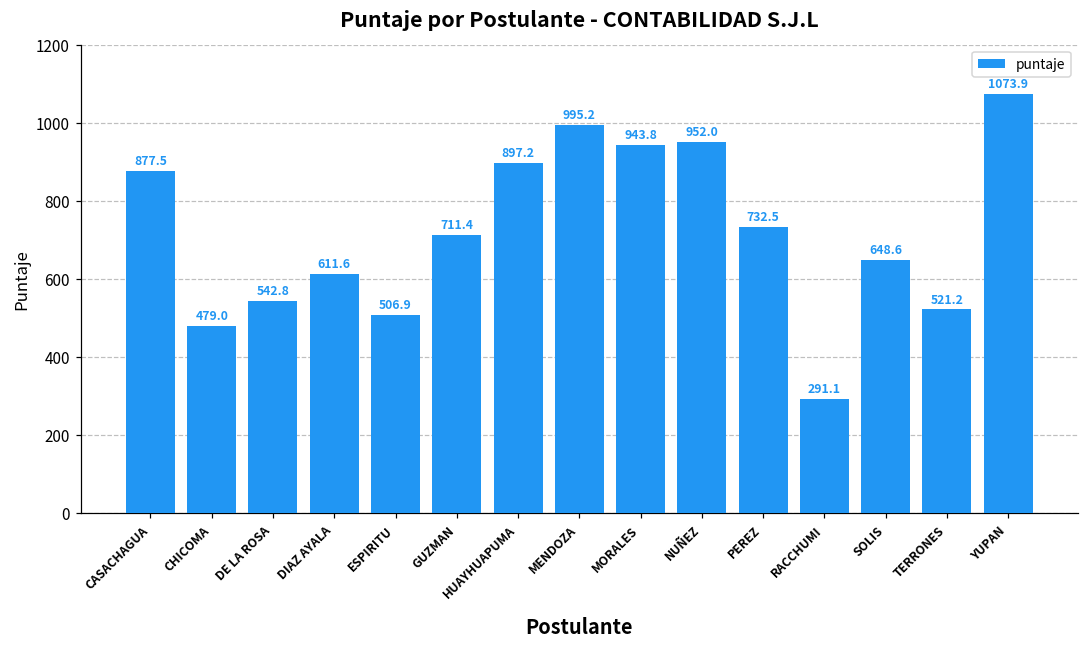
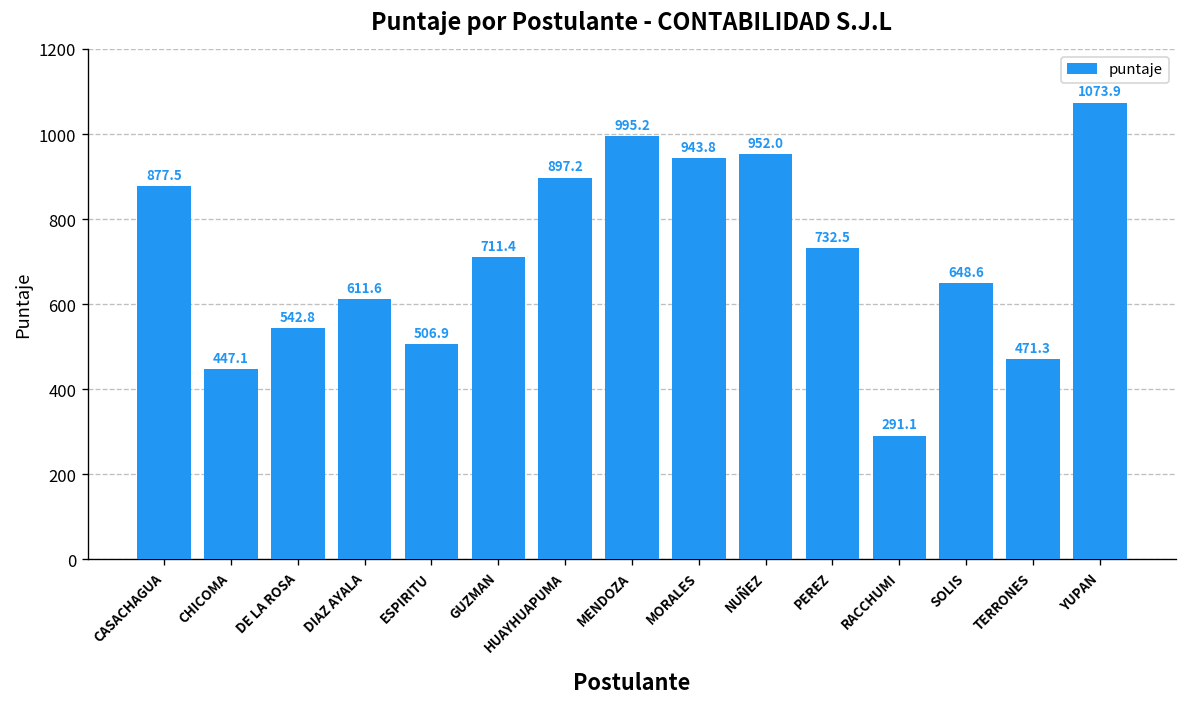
CHICOMA: 479.0 -> 447.1
TERRONES: 521.2 -> 471.3
